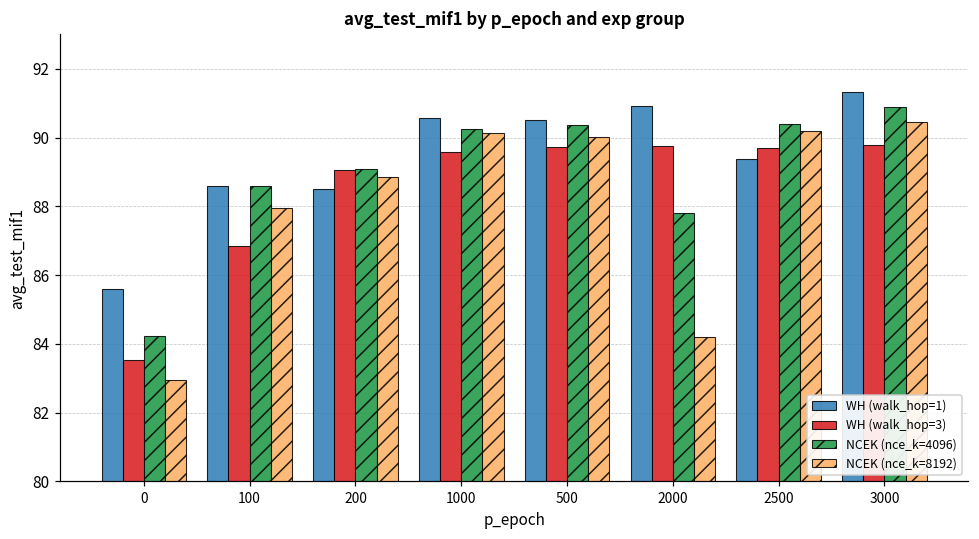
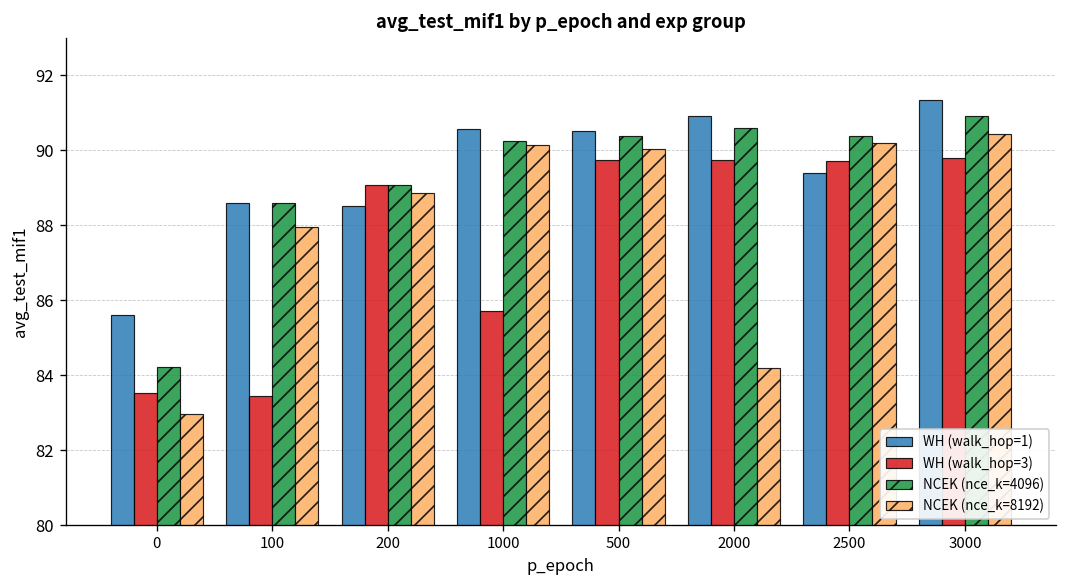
WH (walk_hop=3), 100: 86.9 -> 83.4
WH (walk_hop=3), 1000: 89.6 -> 85.7
NCEK (nce_k=4096), 2000: 87.8 -> 90.6
